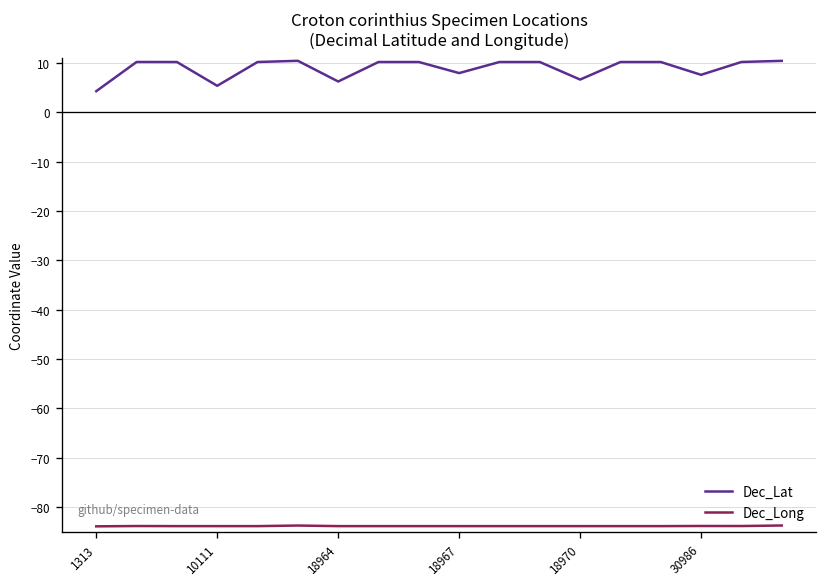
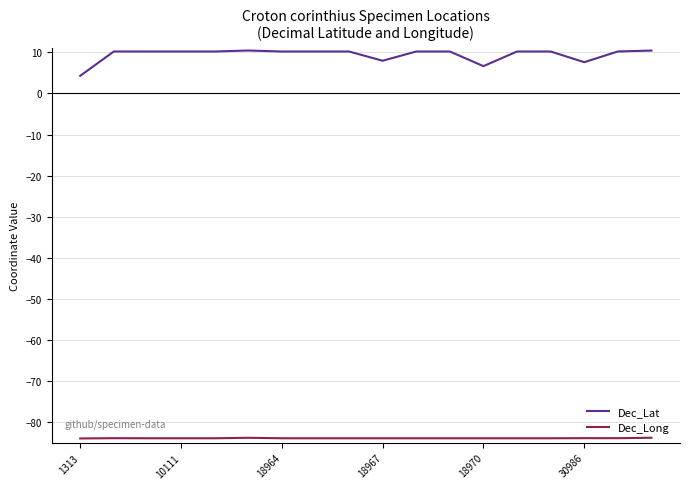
Dec_Lat, 10111: 5 -> 10
Dec_Lat, 18964: 6 -> 10
